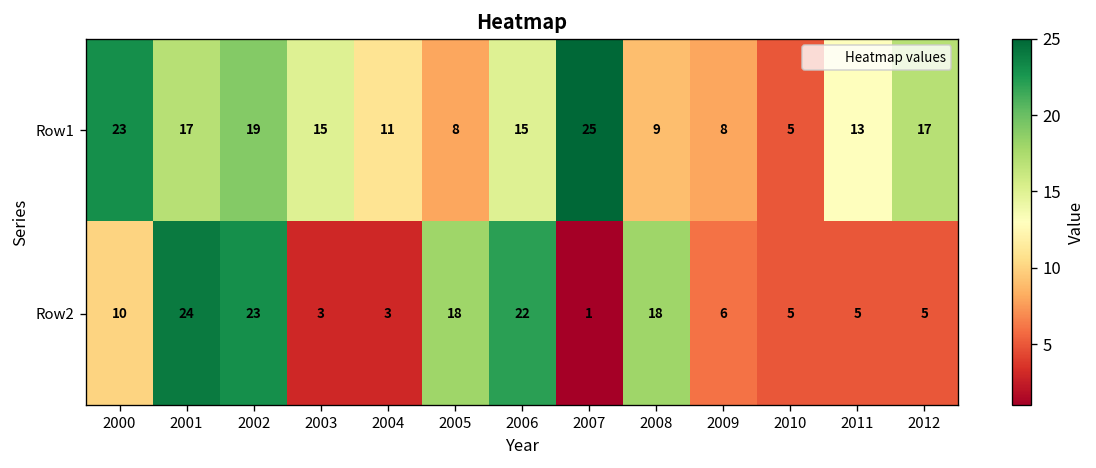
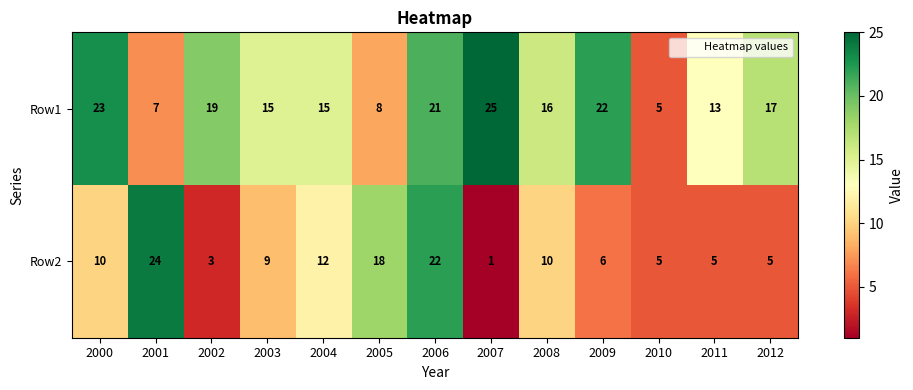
Row1, 2001: 17 -> 7
Row1, 2004: 11 -> 15
Row1, 2006: 15 -> 21
Row1, 2008: 9 -> 16
Row1, 2009: 8 -> 22
Row2, 2002: 23 -> 3
Row2, 2003: 3 -> 9
Row2, 2004: 3 -> 12
Row2, 2008: 18 -> 10
